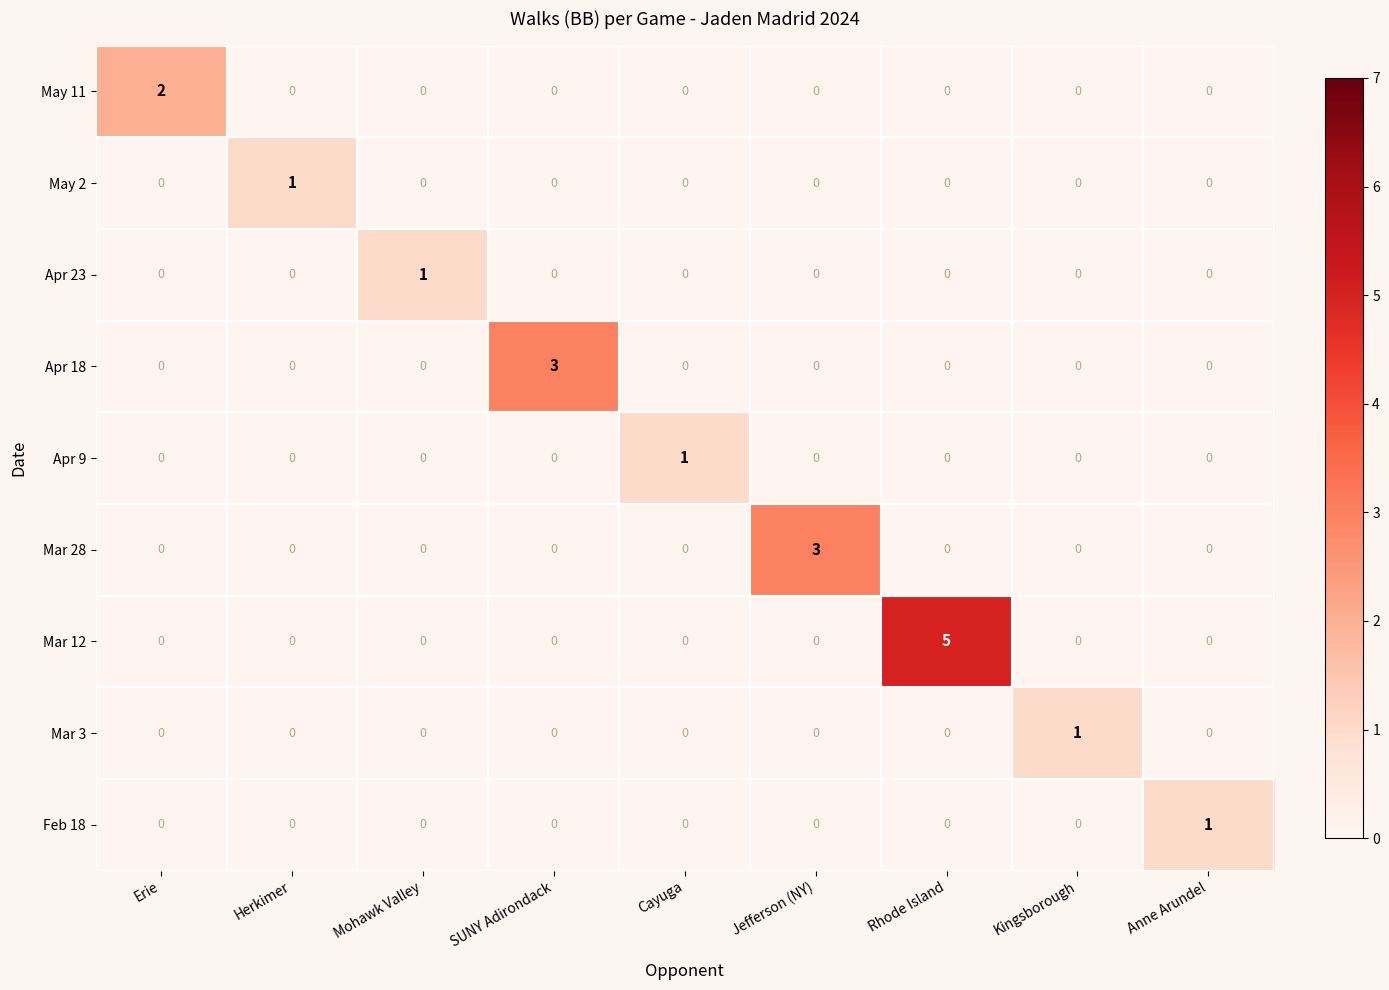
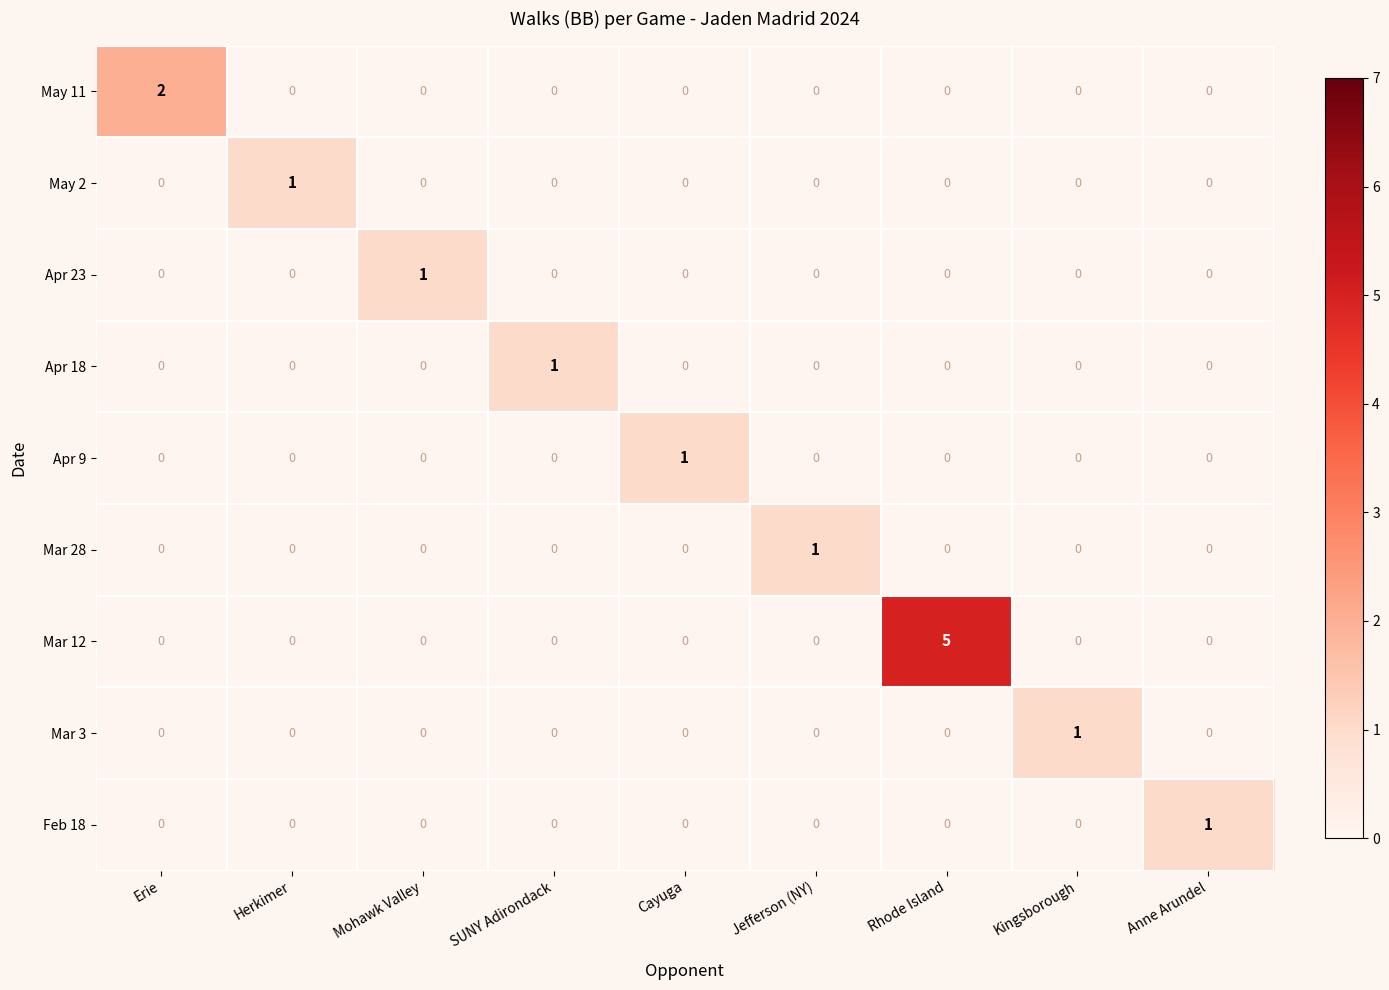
Apr 18, SUNY Adirondack: 3 -> 1
Mar 28, Jefferson (NY): 3 -> 1
